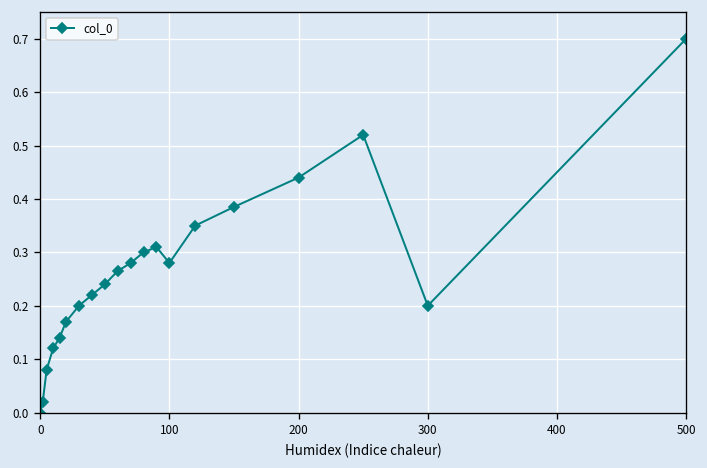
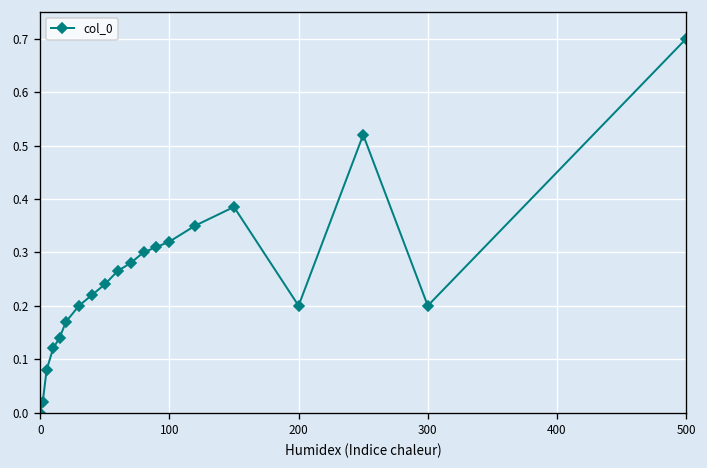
100: 0.28 -> 0.32
200: 0.44 -> 0.20
